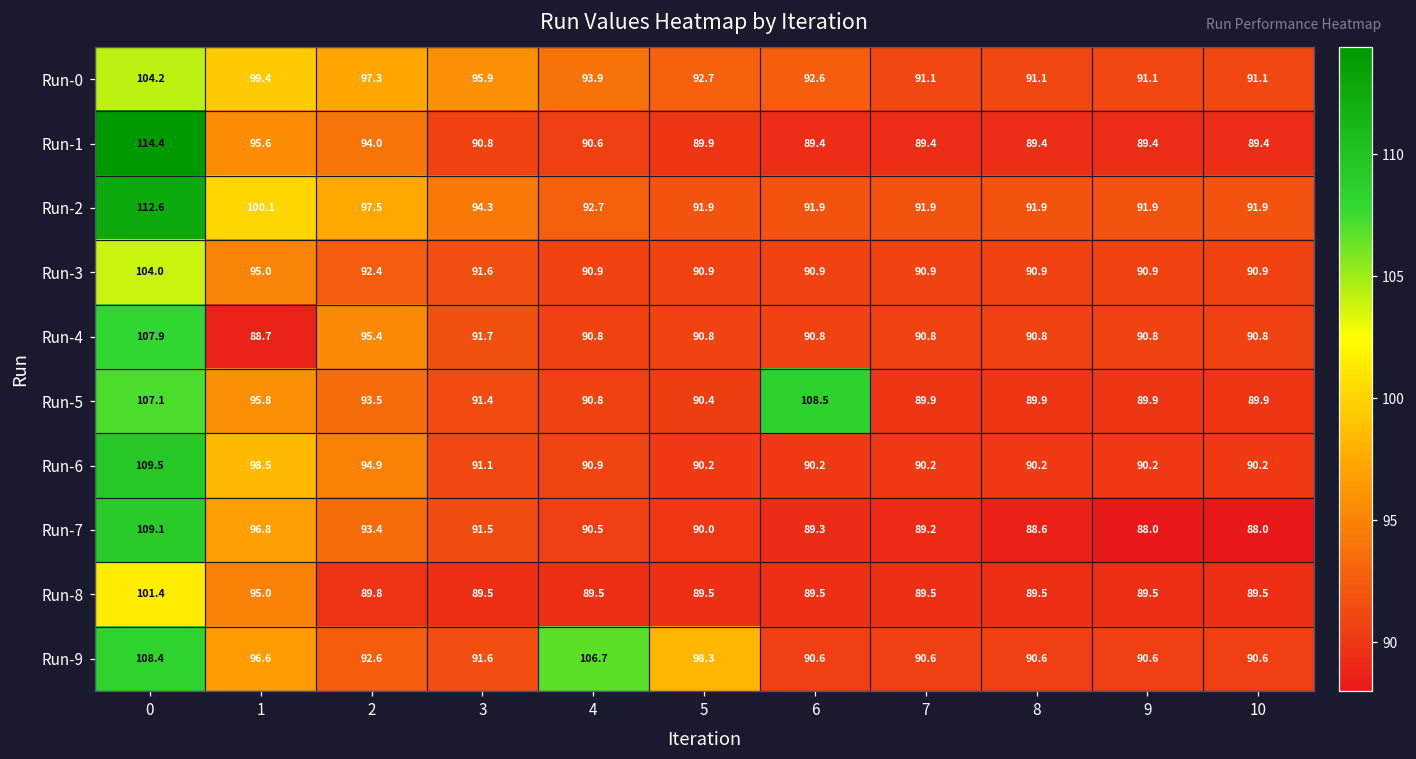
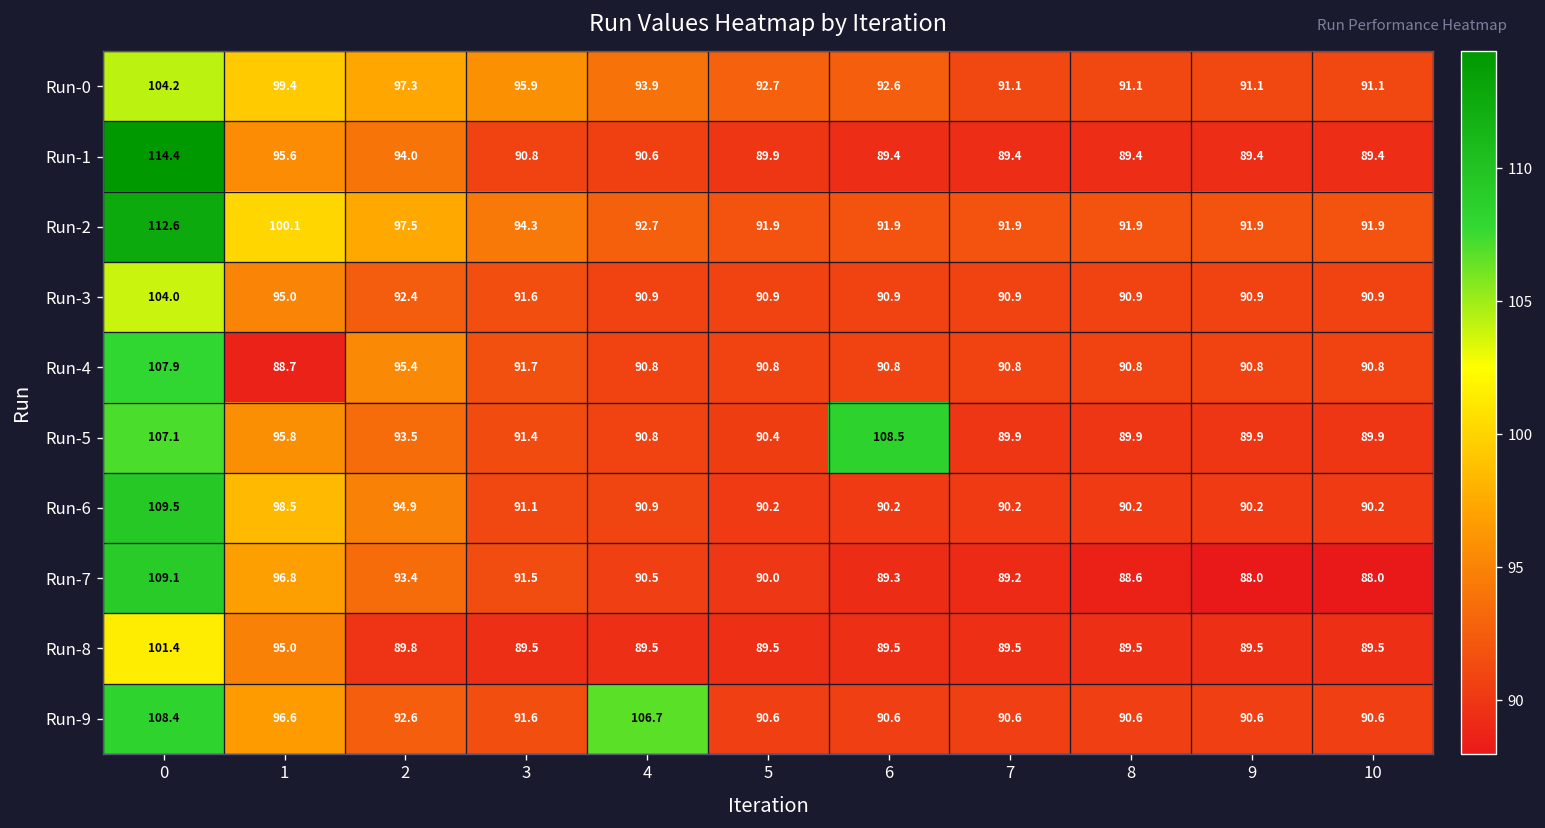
Run-9, 5: 98.3 -> 90.6
